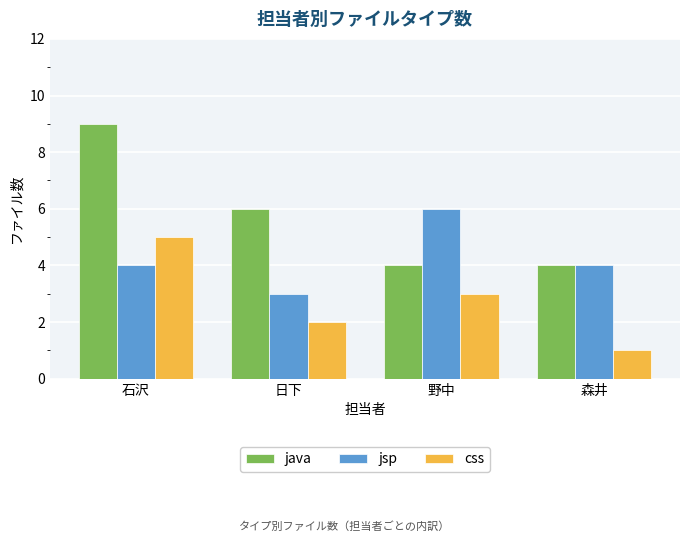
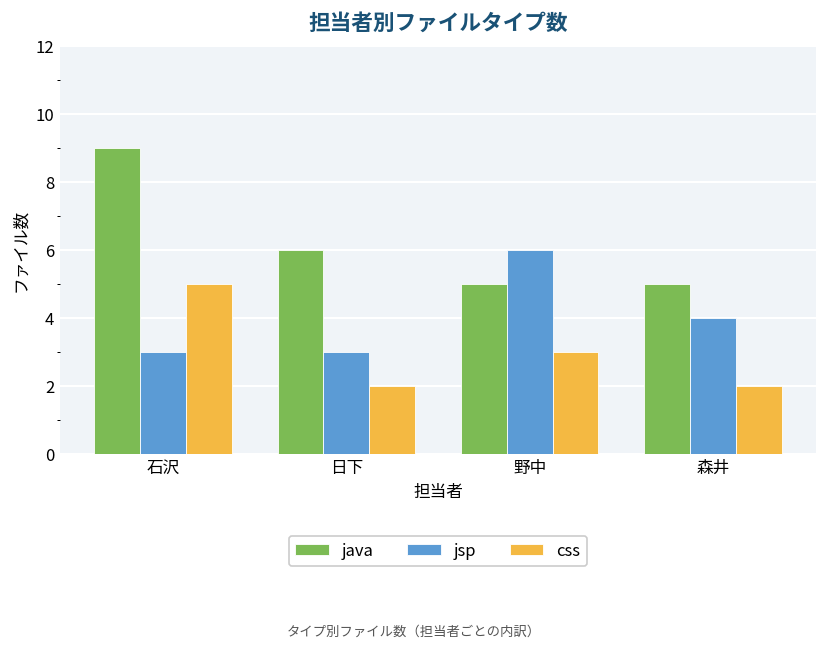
jsp, 石沢: 4 -> 3
java, 野中: 4 -> 5
java, 森井: 4 -> 5
css, 森井: 1 -> 2
